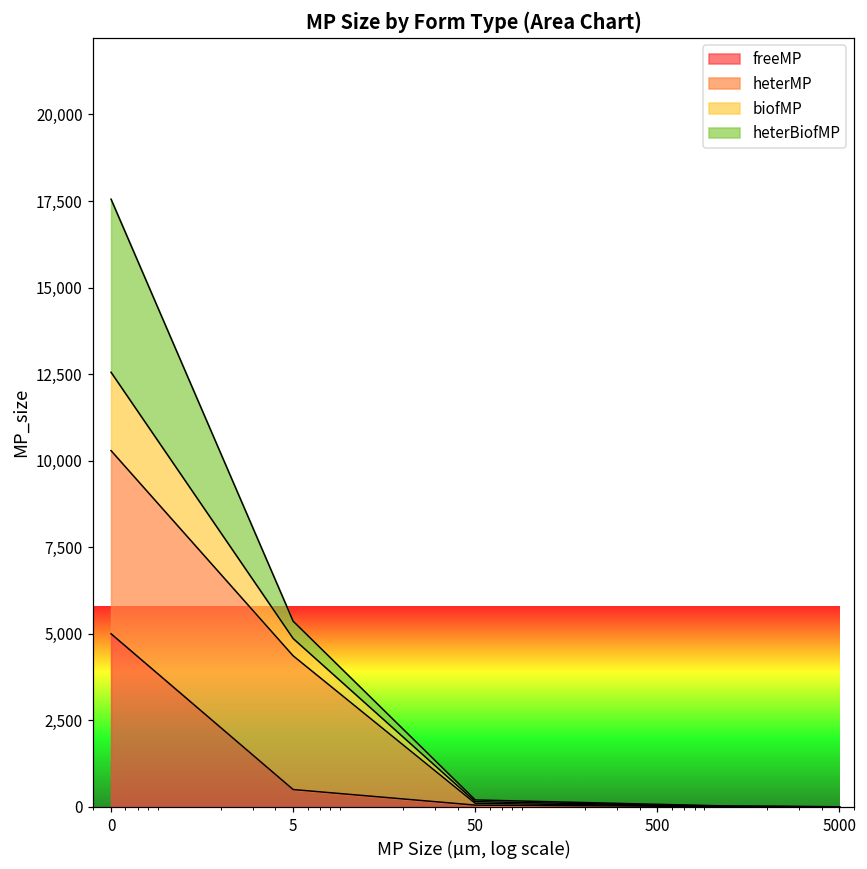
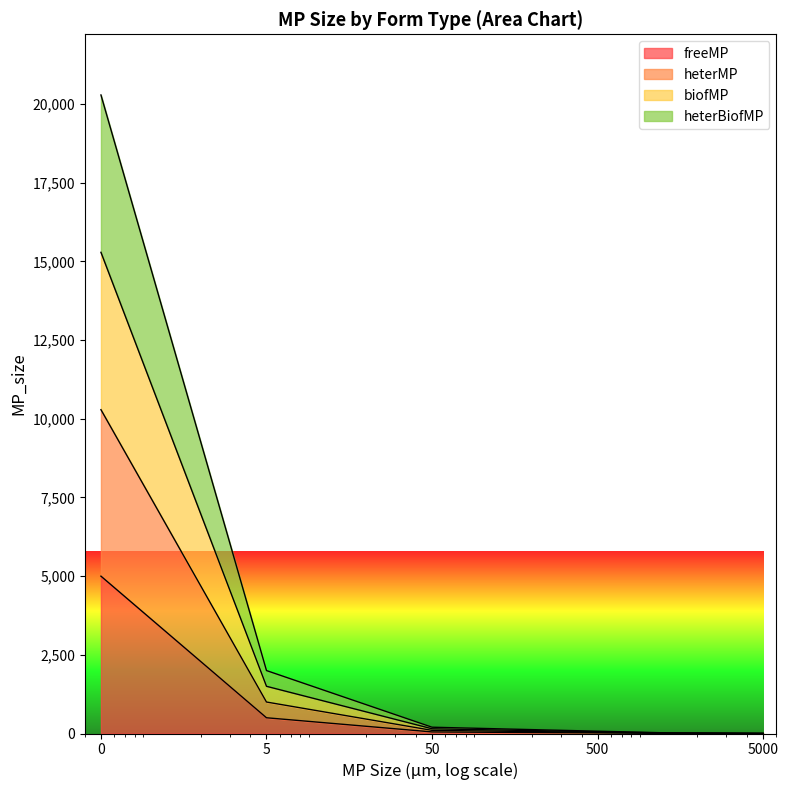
biofMP, 0: 2,300 -> 5,000
heterMP, 5: 3,900 -> 500
